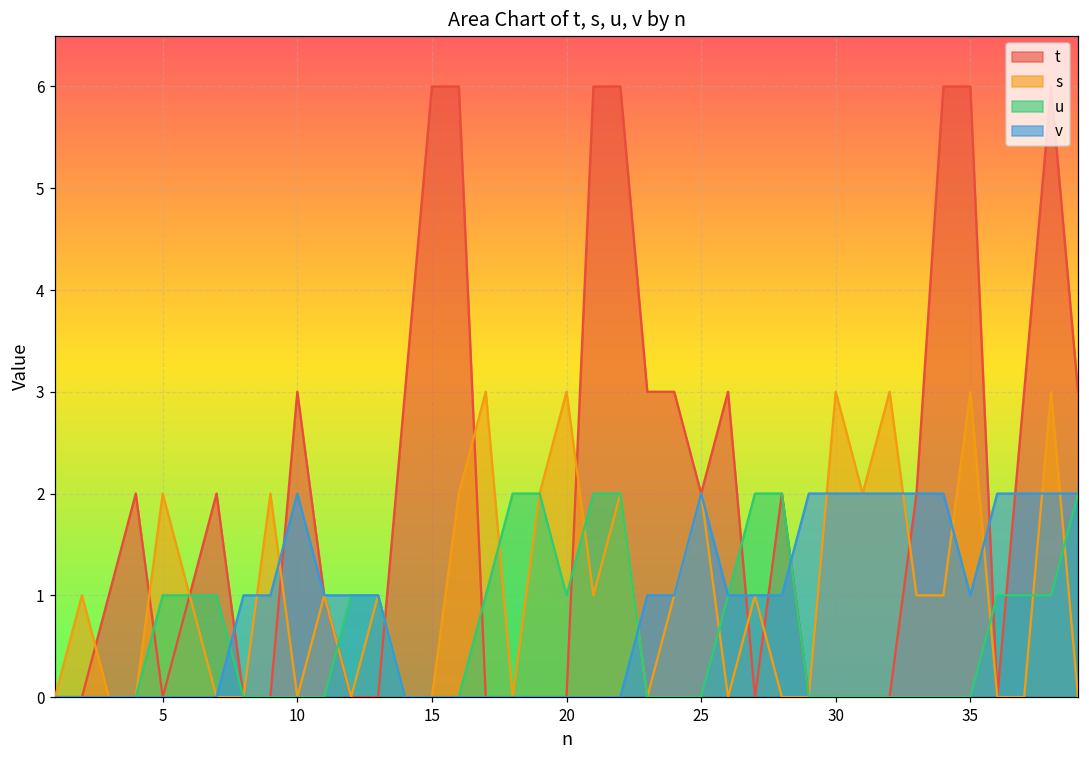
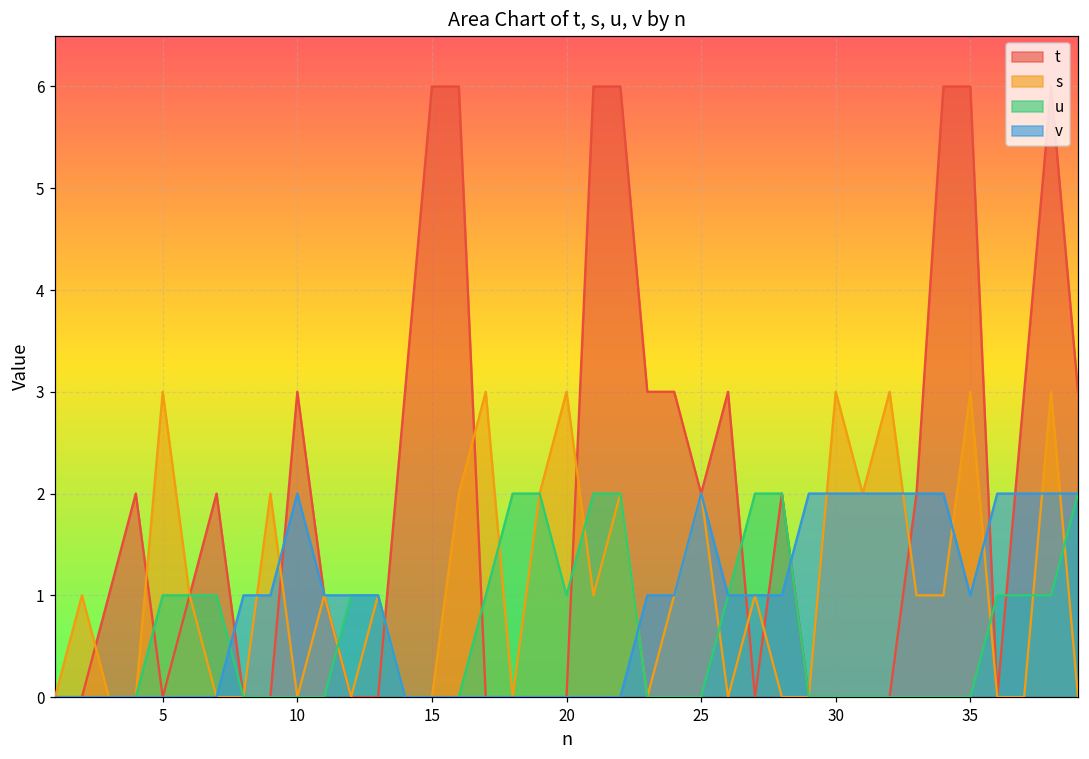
s, 5: 2 -> 3
